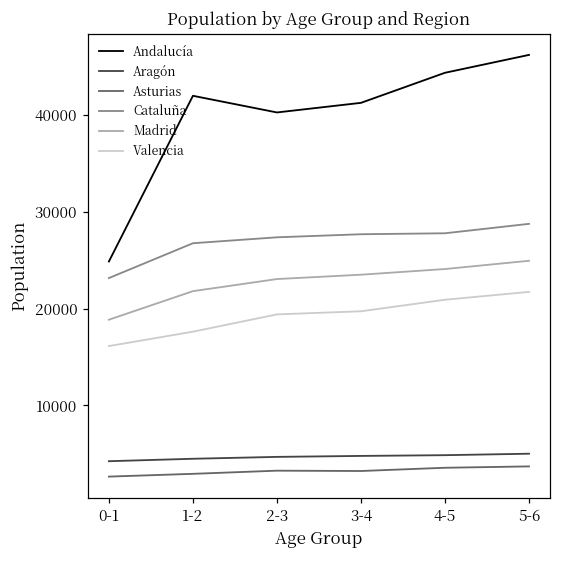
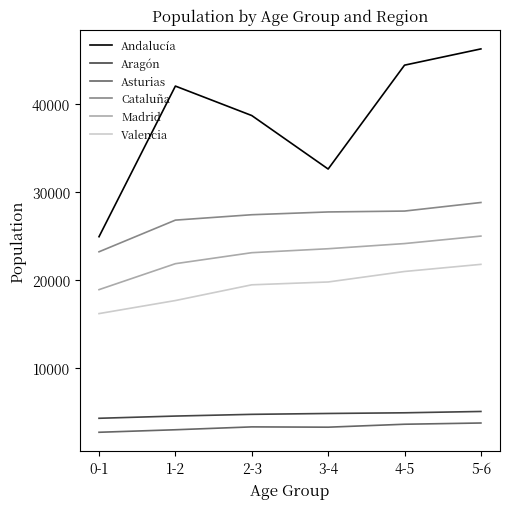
Andalucía, 2-3: 40000 -> 39000
Andalucía, 3-4: 41000 -> 33000
